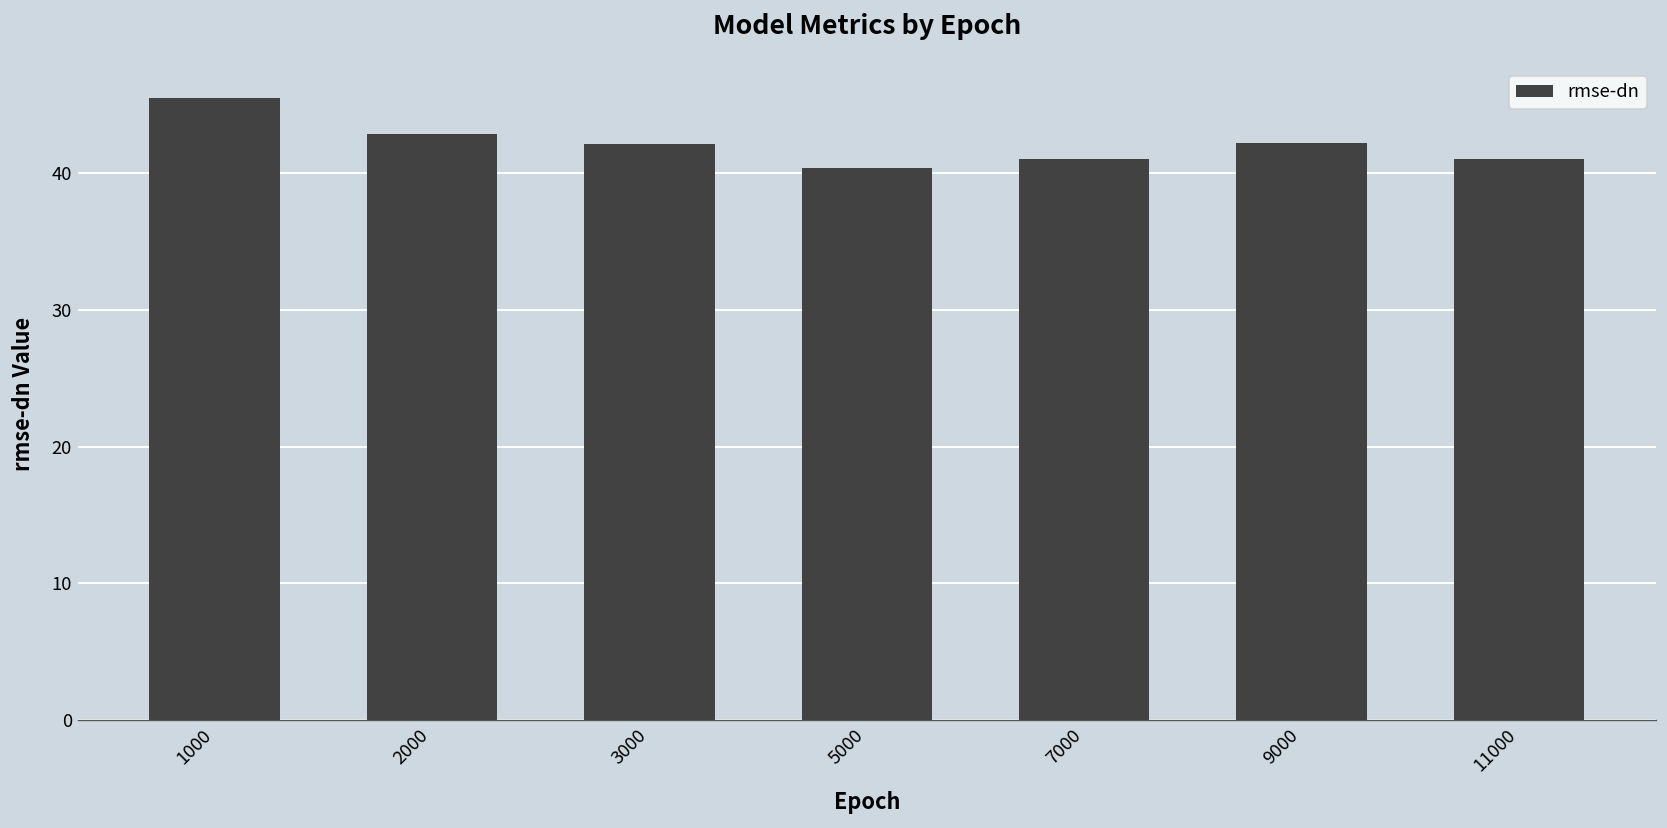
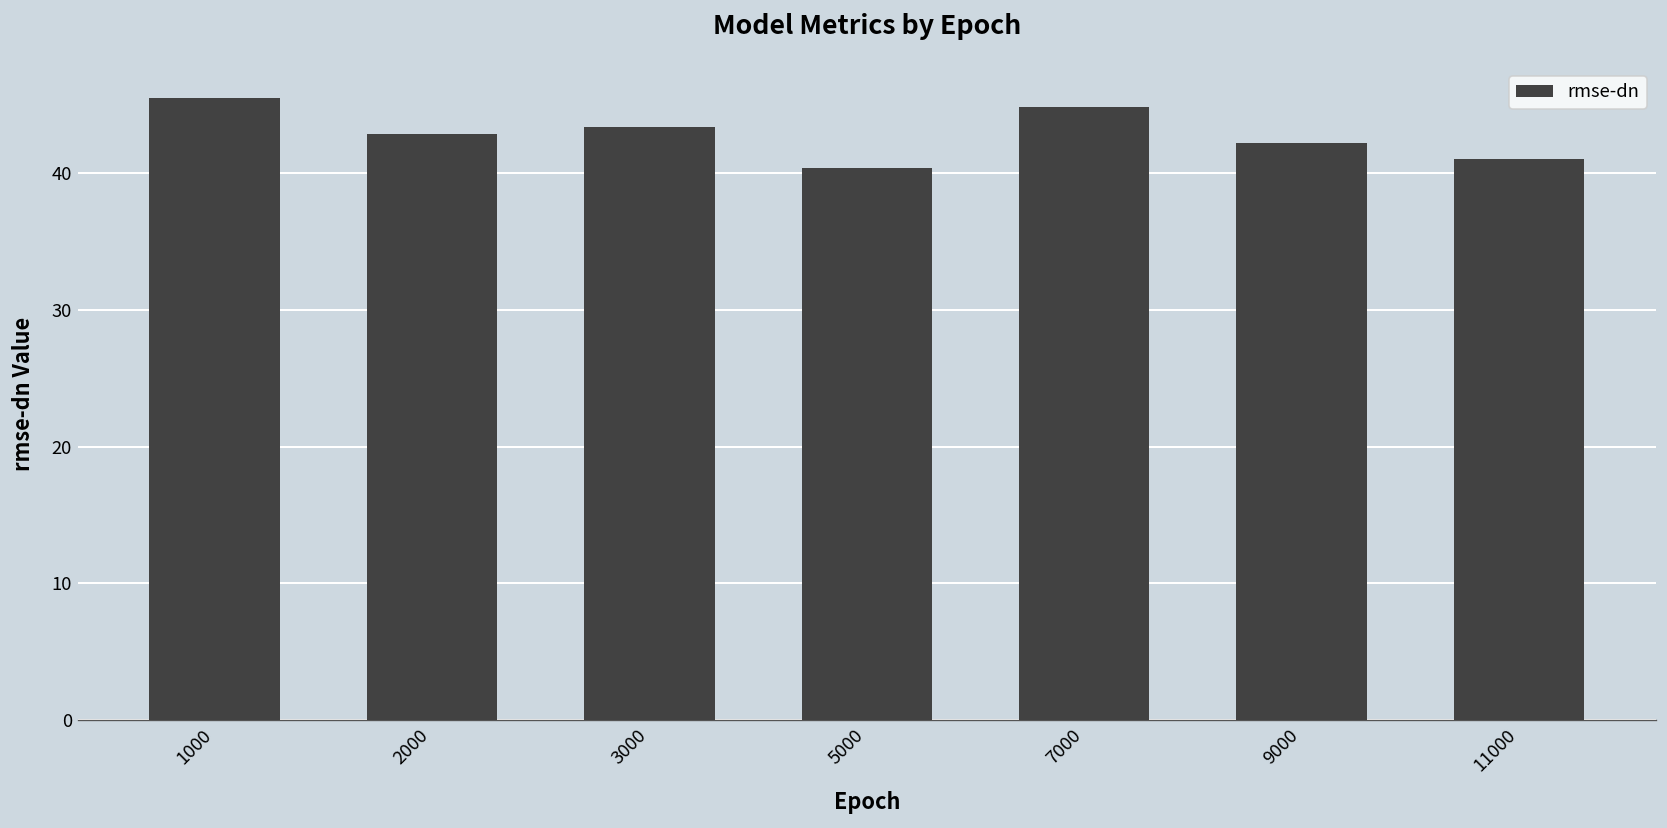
3000: 42.1 -> 43.4
7000: 41.0 -> 44.8
